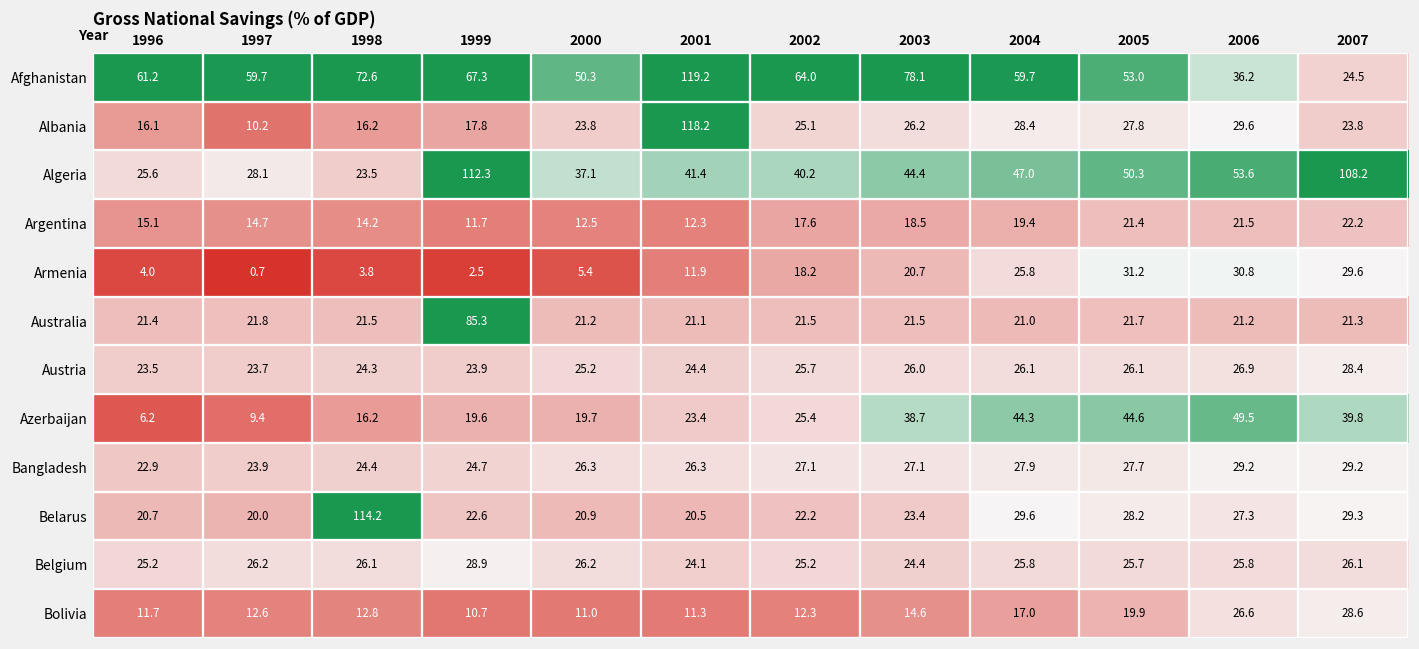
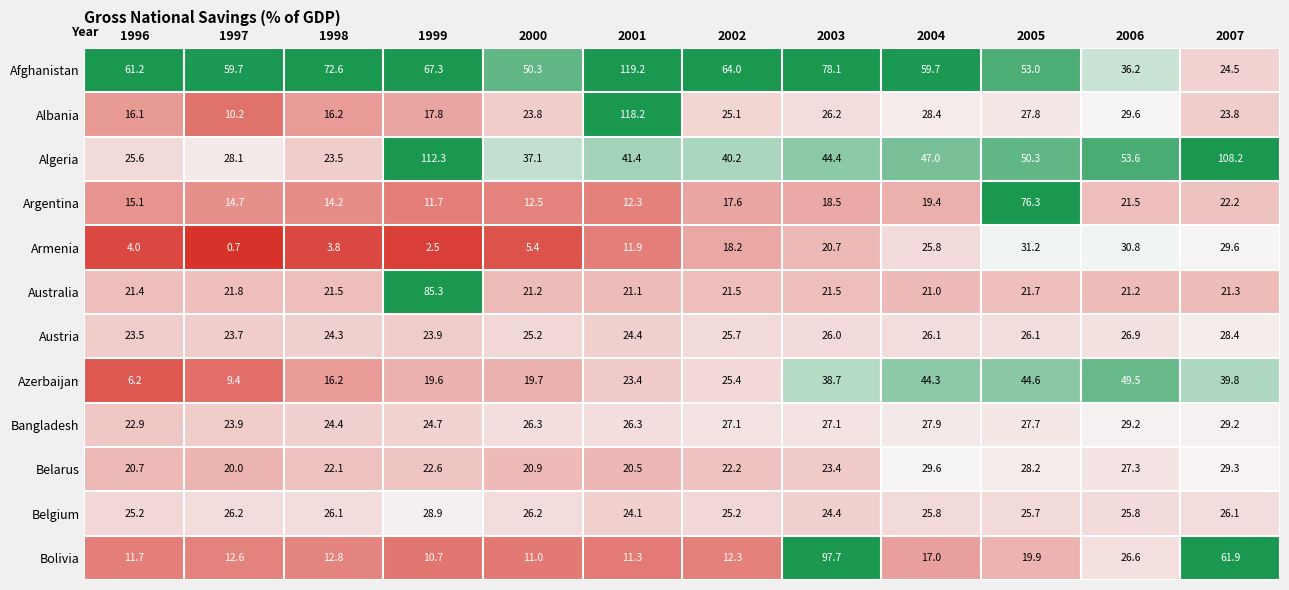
Argentina, 2005: 21.4 -> 76.3
Belarus, 1998: 114.2 -> 22.1
Bolivia, 2003: 14.6 -> 97.7
Bolivia, 2007: 28.6 -> 61.9
